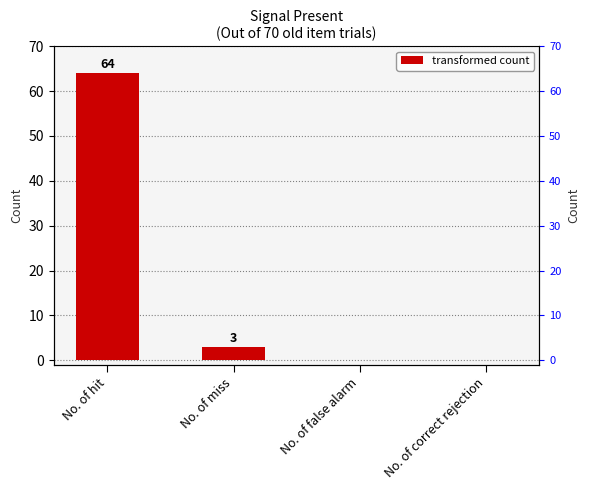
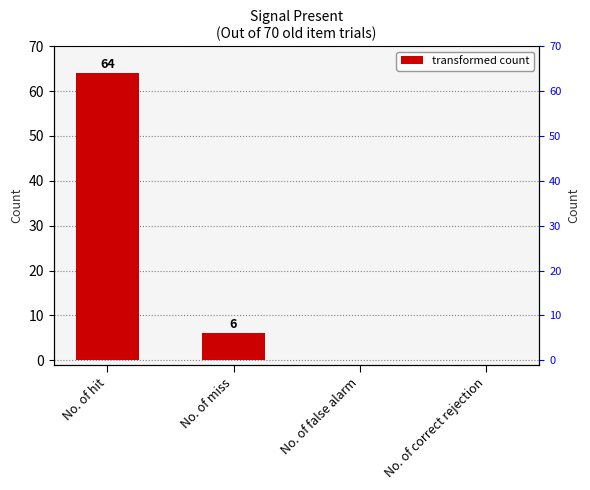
No. of miss: 3 -> 6
